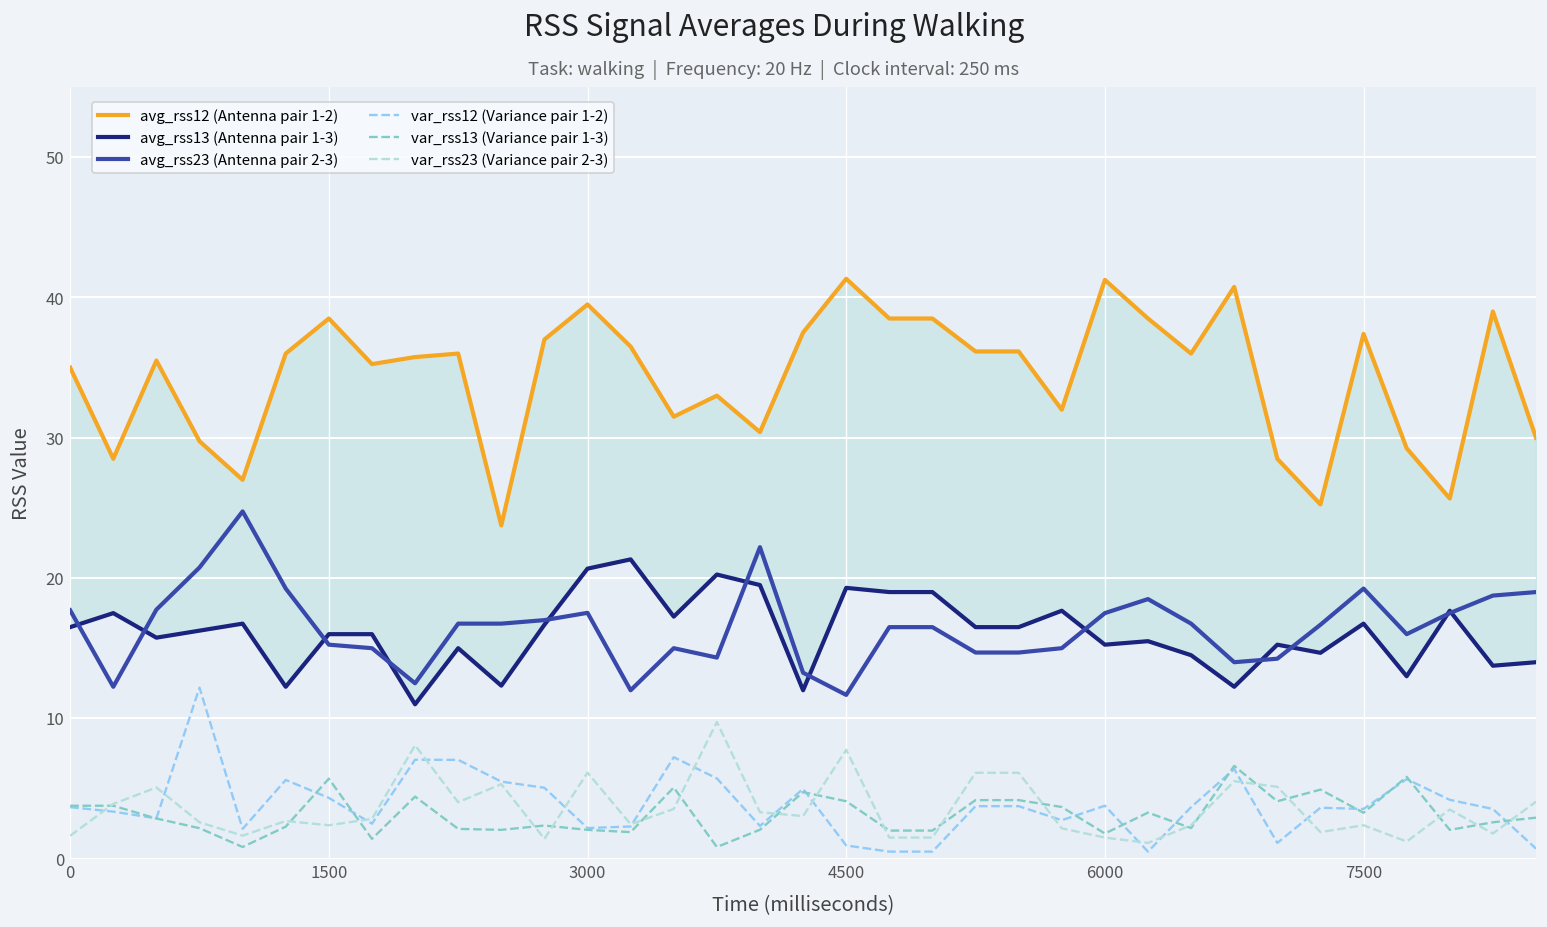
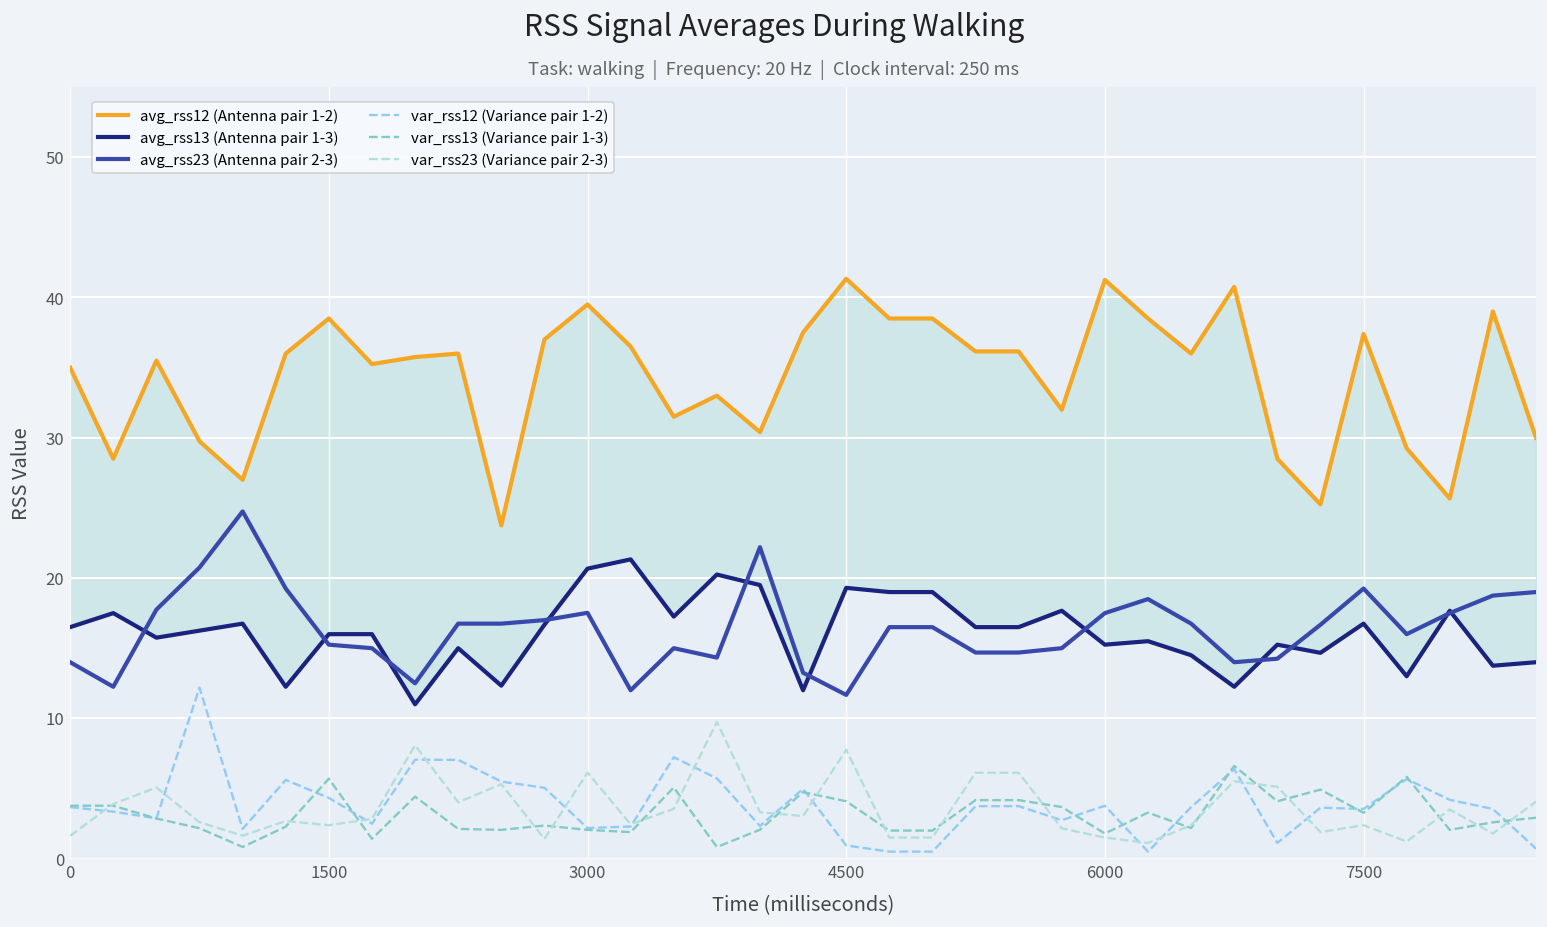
avg_rss23 (Antenna pair 2-3), 0: 17.7 -> 14.0
